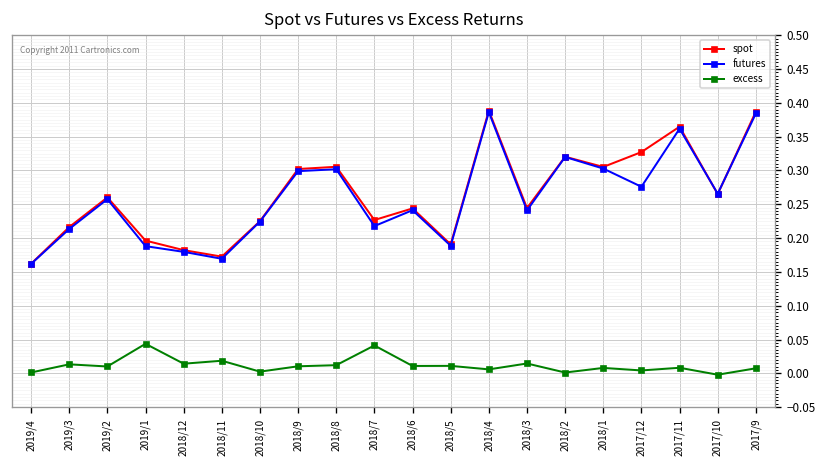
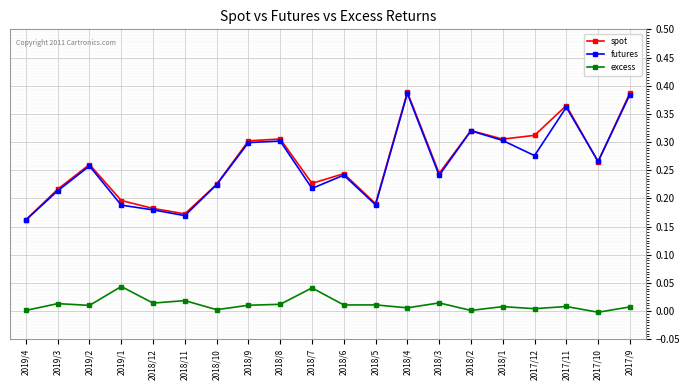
spot, 2017/12: 0.33 -> 0.31
